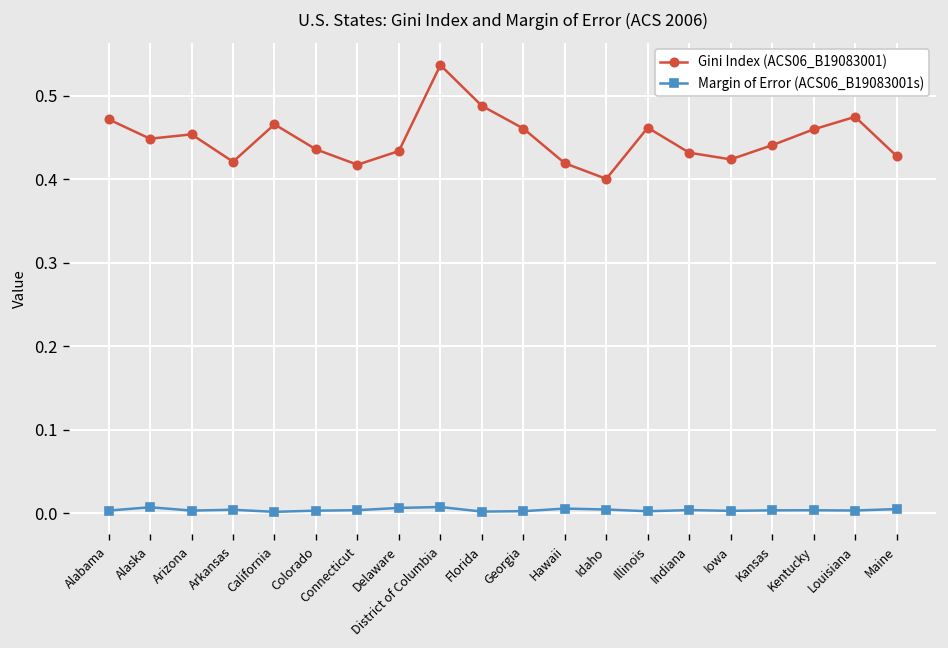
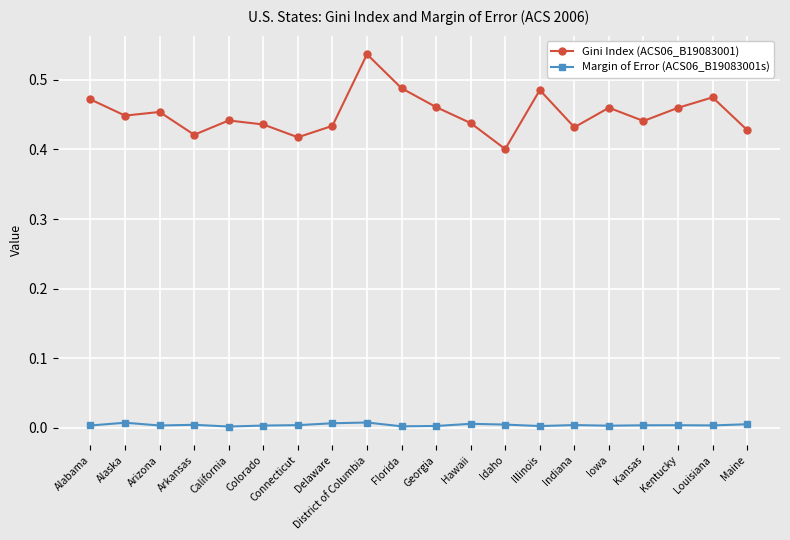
Gini Index (ACS06_B19083001), California: 0.47 -> 0.44
Gini Index (ACS06_B19083001), Hawaii: 0.42 -> 0.44
Gini Index (ACS06_B19083001), Illinois: 0.46 -> 0.49
Gini Index (ACS06_B19083001), Iowa: 0.42 -> 0.46
